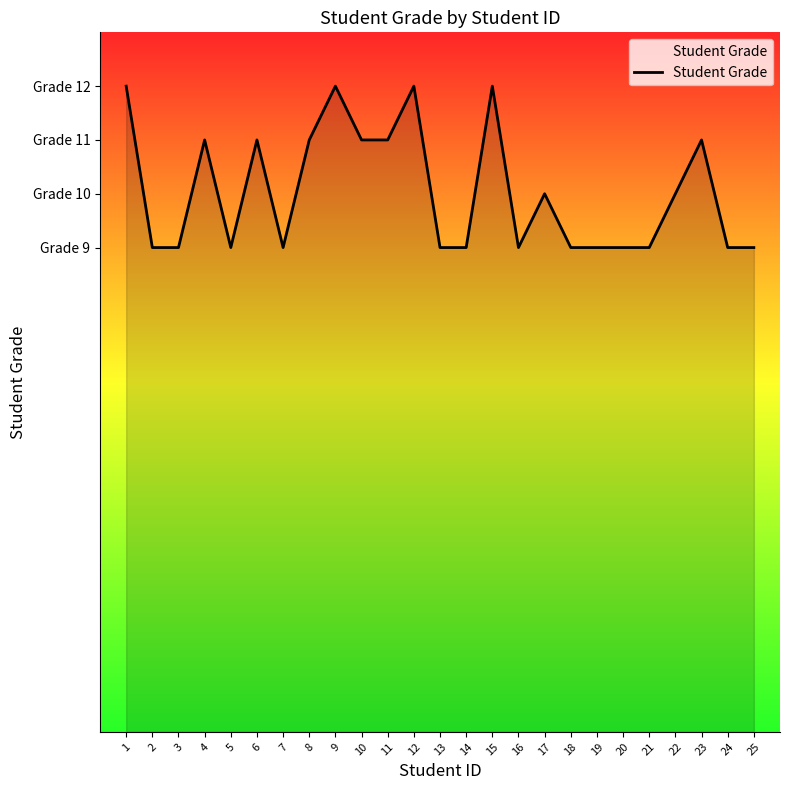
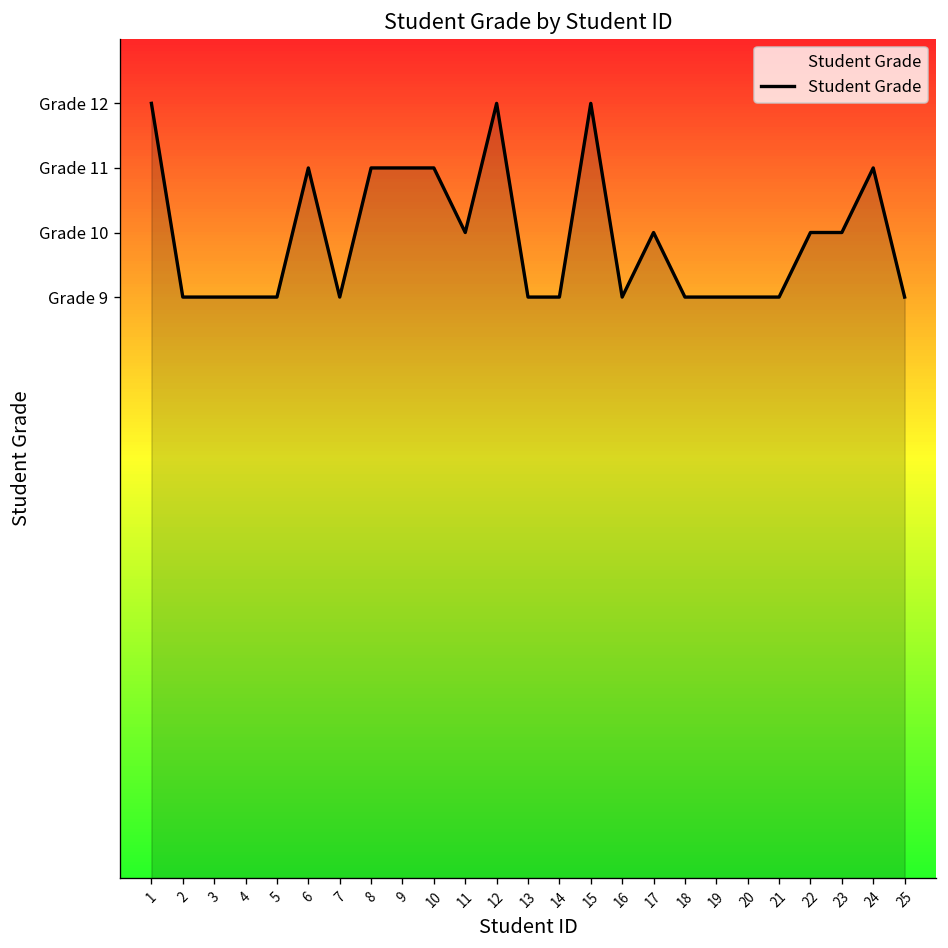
4: Grade 11 -> Grade 9
9: Grade 12 -> Grade 11
11: Grade 11 -> Grade 10
23: Grade 11 -> Grade 10
24: Grade 9 -> Grade 11
